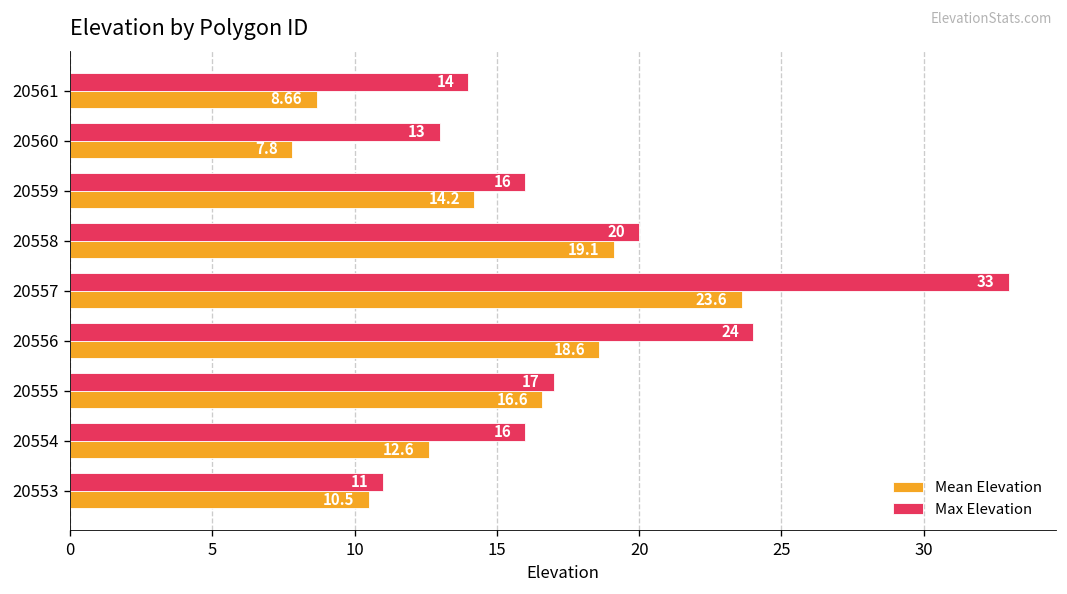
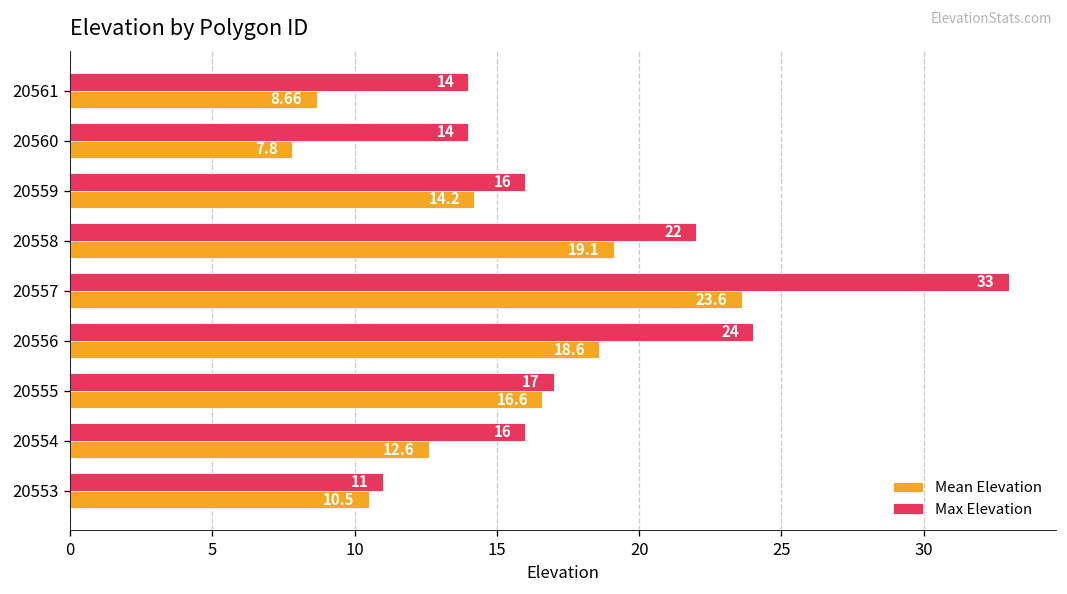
Max Elevation, 20560: 13 -> 14
Max Elevation, 20558: 20 -> 22
